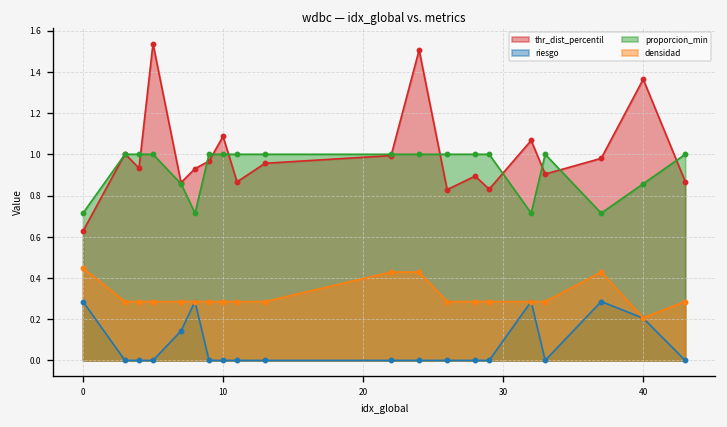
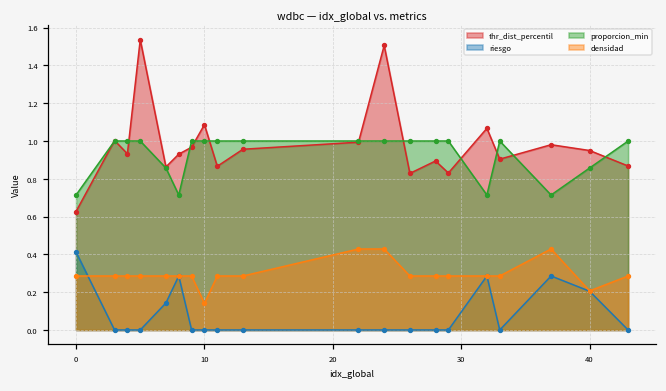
riesgo, 0: 0.29 -> 0.41
densidad, 0: 0.45 -> 0.29
densidad, 10: 0.29 -> 0.14
thr_dist_percentil, 40: 1.36 -> 0.95
